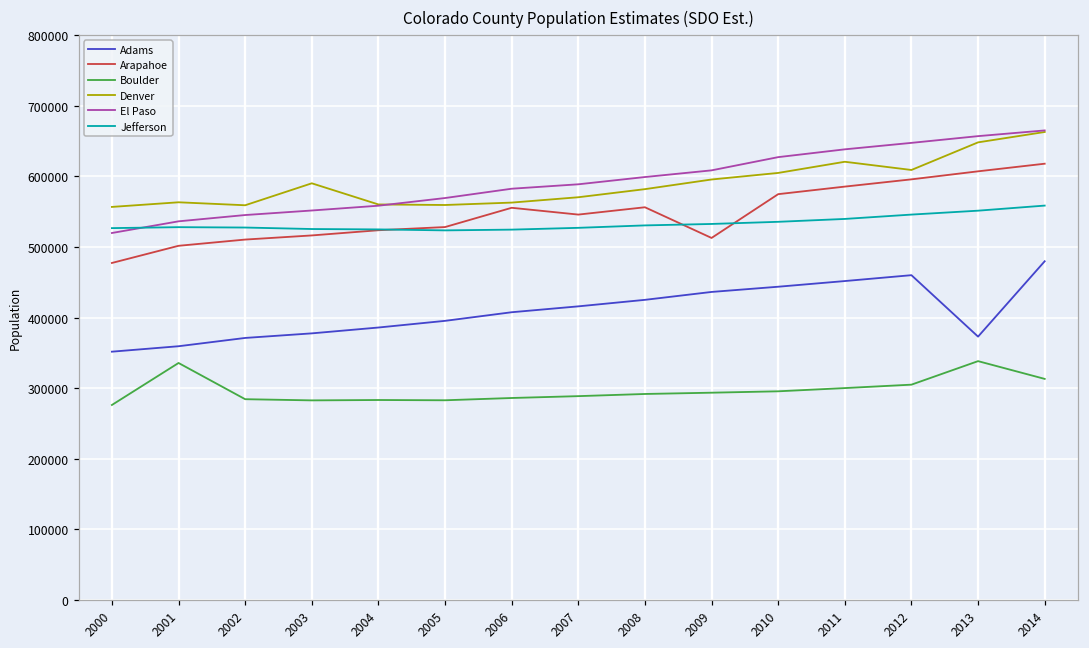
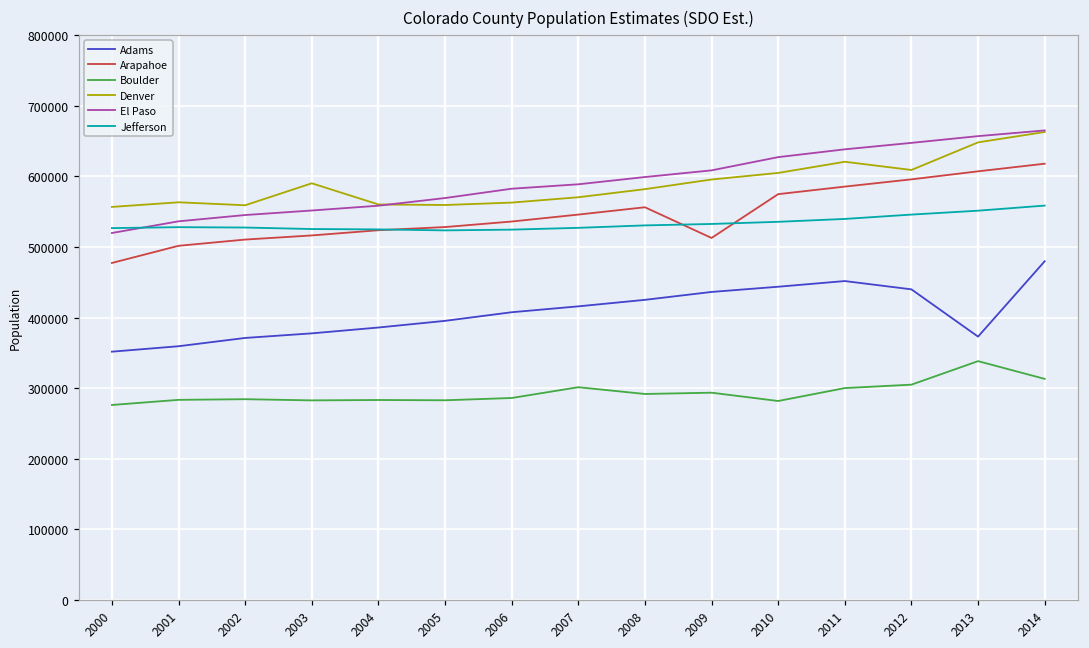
Boulder, 2001: 340000 -> 280000
Arapahoe, 2006: 560000 -> 540000
Boulder, 2007: 290000 -> 300000
Boulder, 2010: 300000 -> 280000
Adams, 2012: 460000 -> 440000
